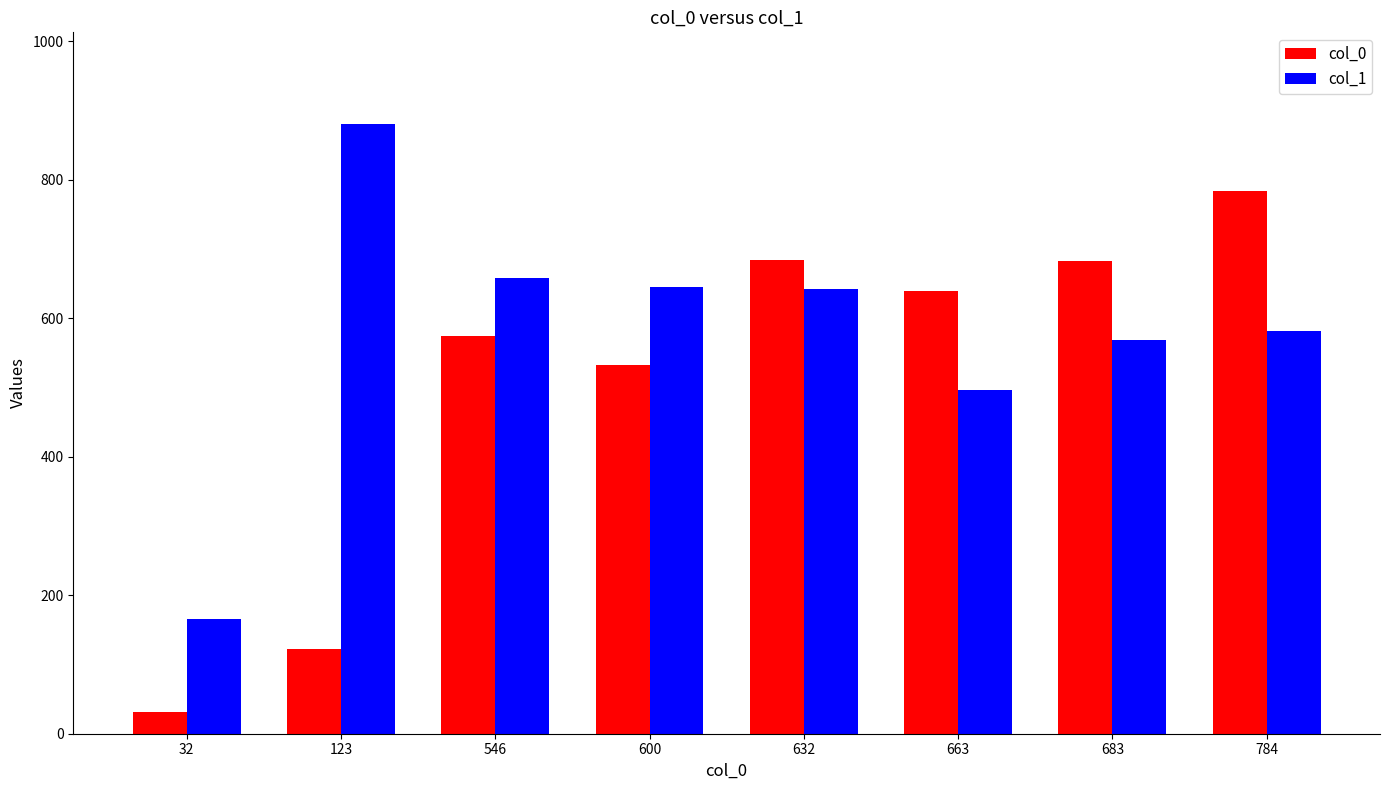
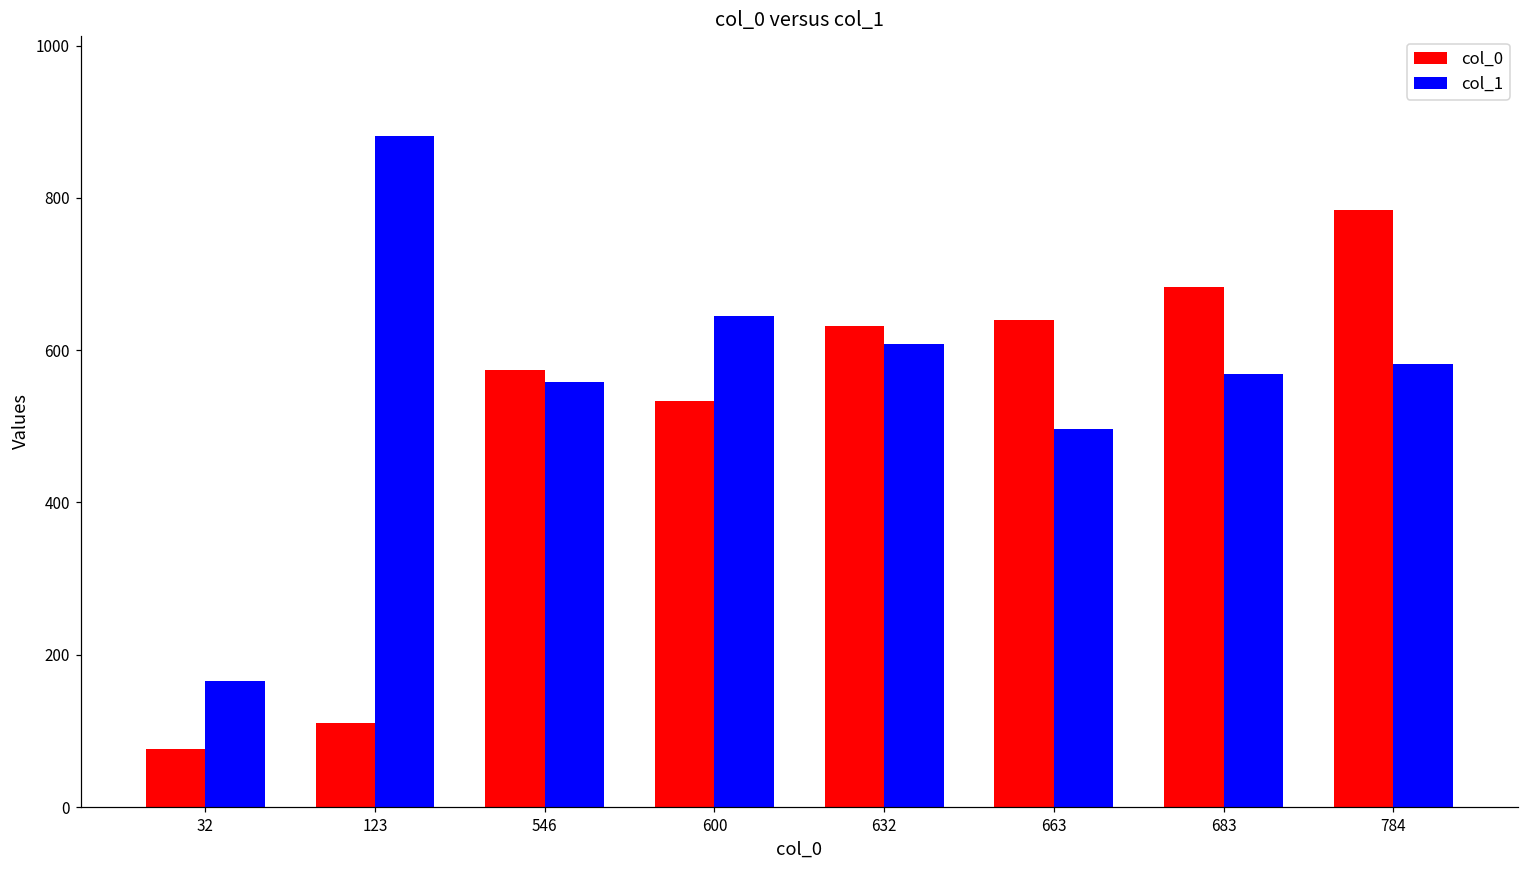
col_0, 32: 30 -> 80
col_0, 123: 120 -> 110
col_1, 546: 660 -> 560
col_0, 632: 680 -> 630
col_1, 632: 640 -> 610
